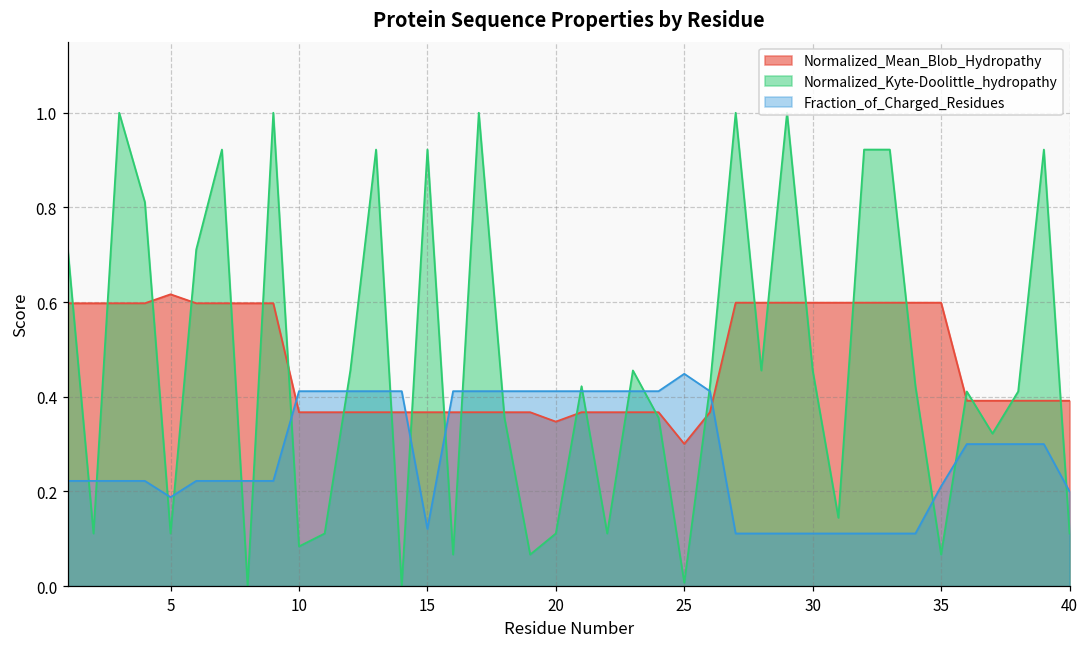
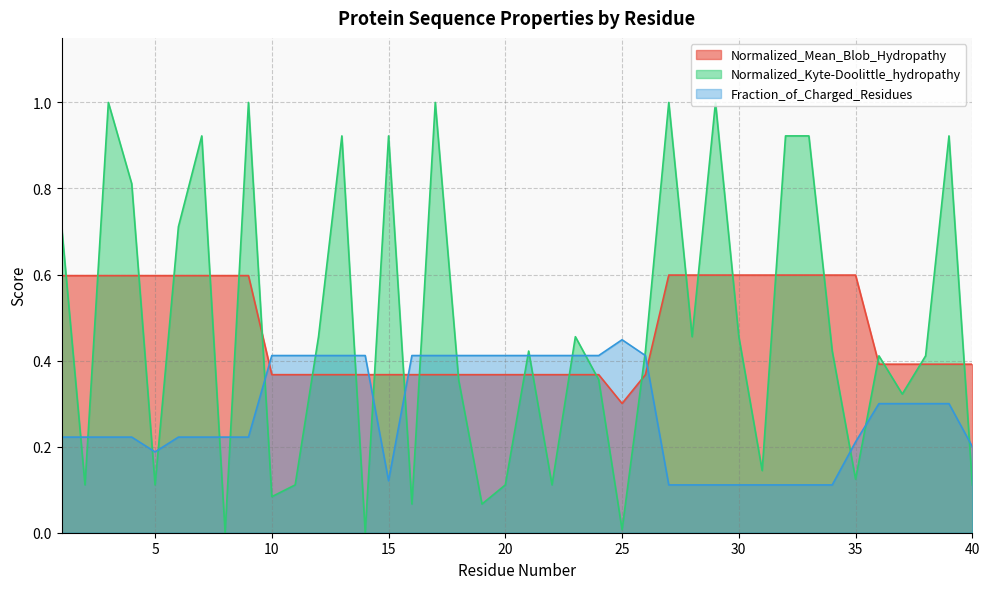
Normalized_Mean_Blob_Hydropathy, 5: 0.62 -> 0.60
Normalized_Mean_Blob_Hydropathy, 20: 0.35 -> 0.37
Normalized_Kyte-Doolittle_hydropathy, 35: 0.07 -> 0.12
